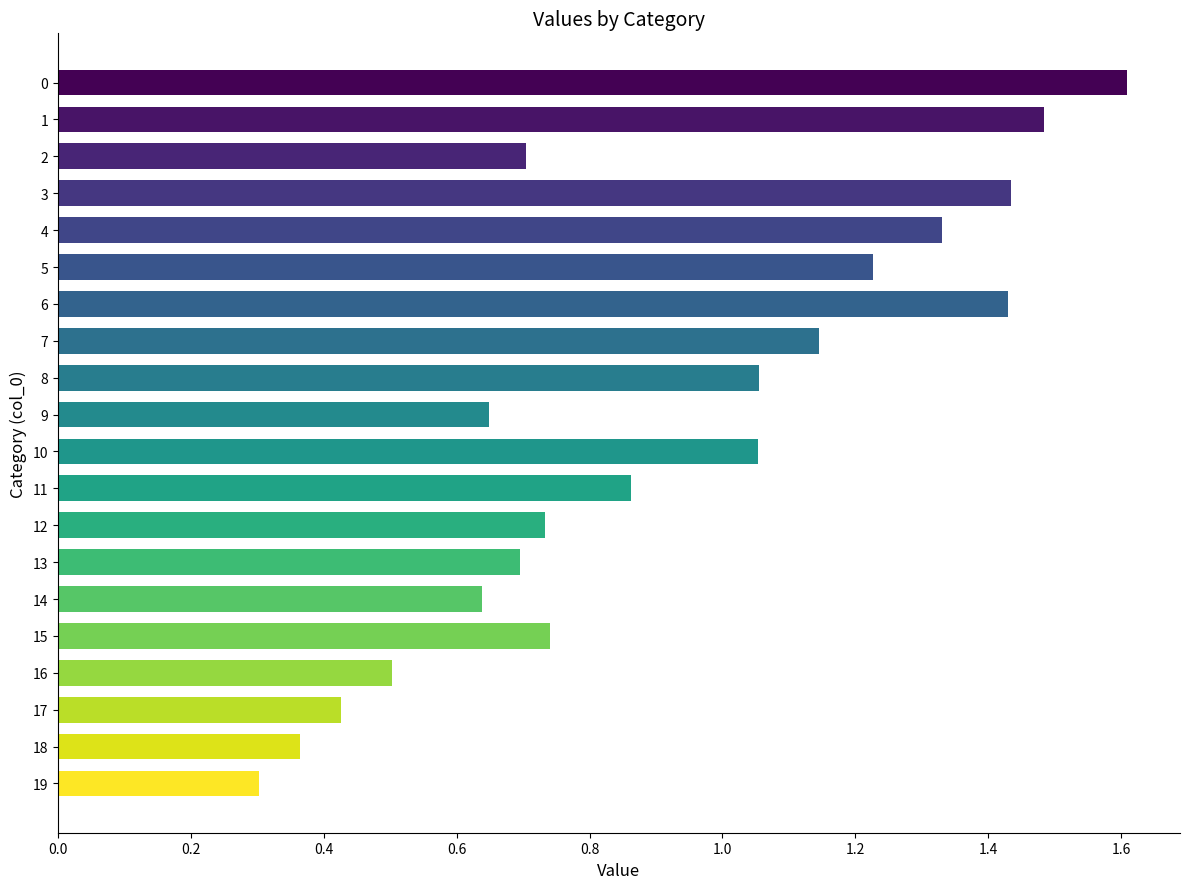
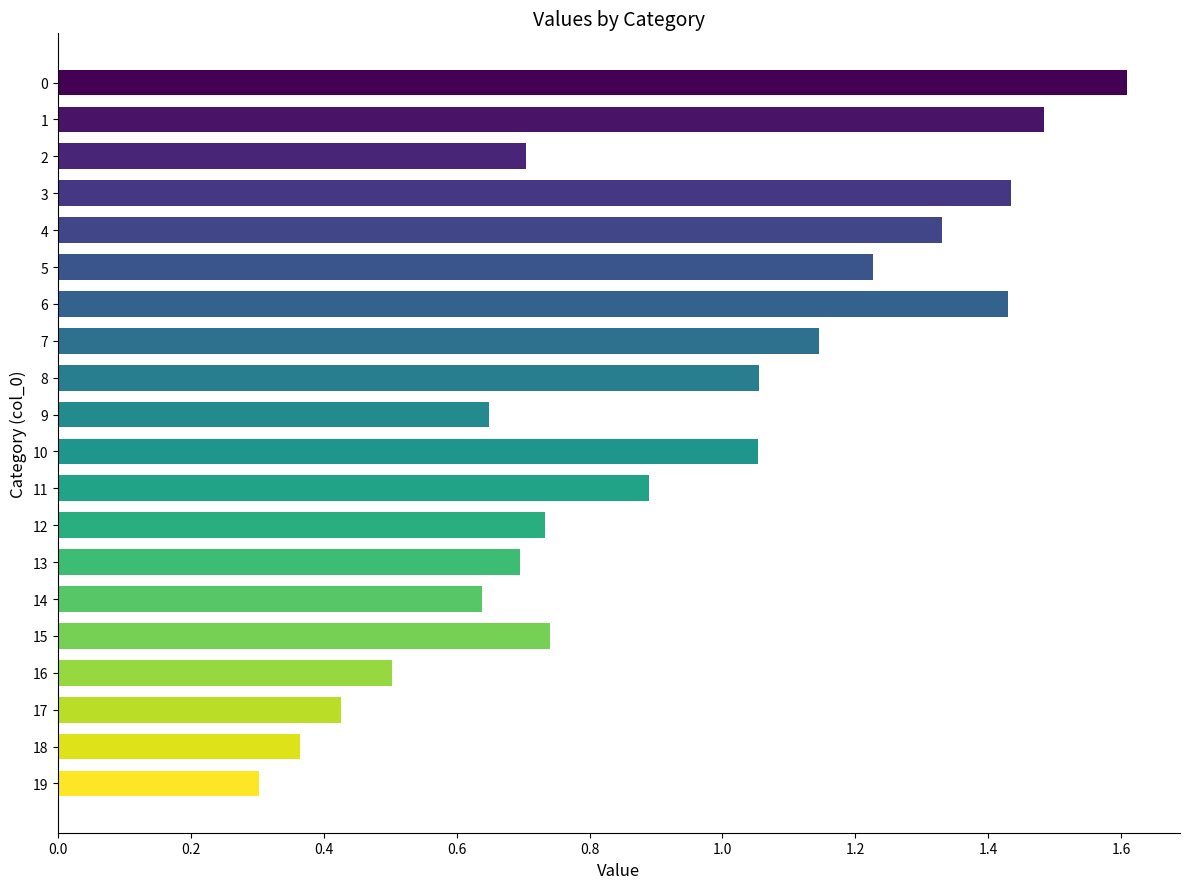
11: 0.86 -> 0.89
